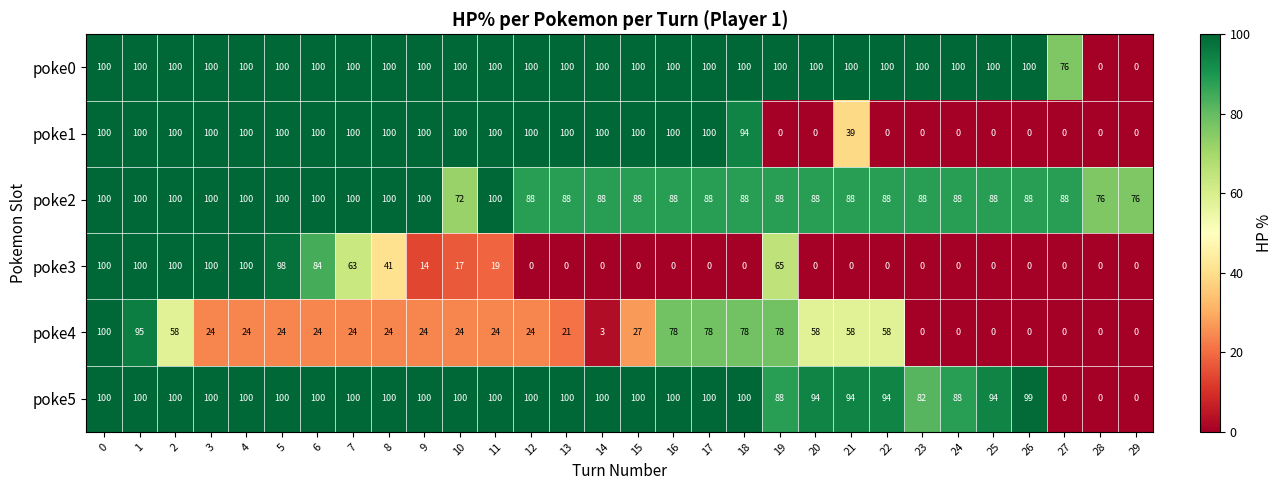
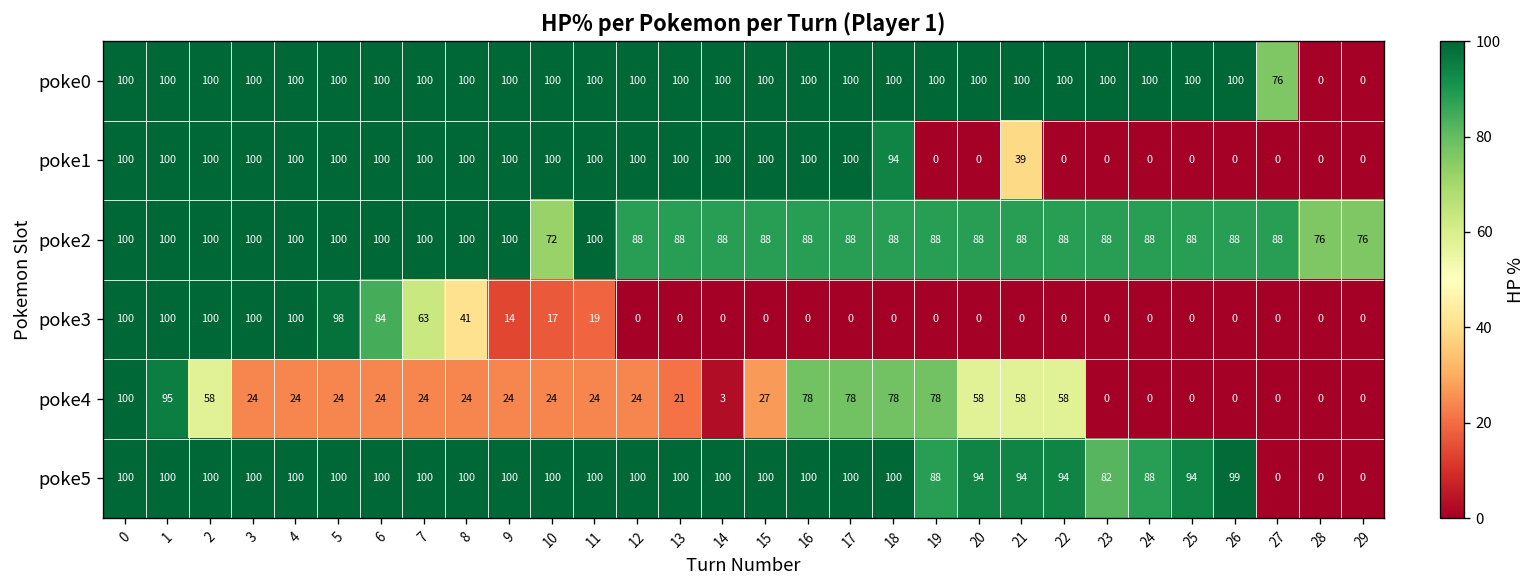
poke3, 19: 65 -> 0
